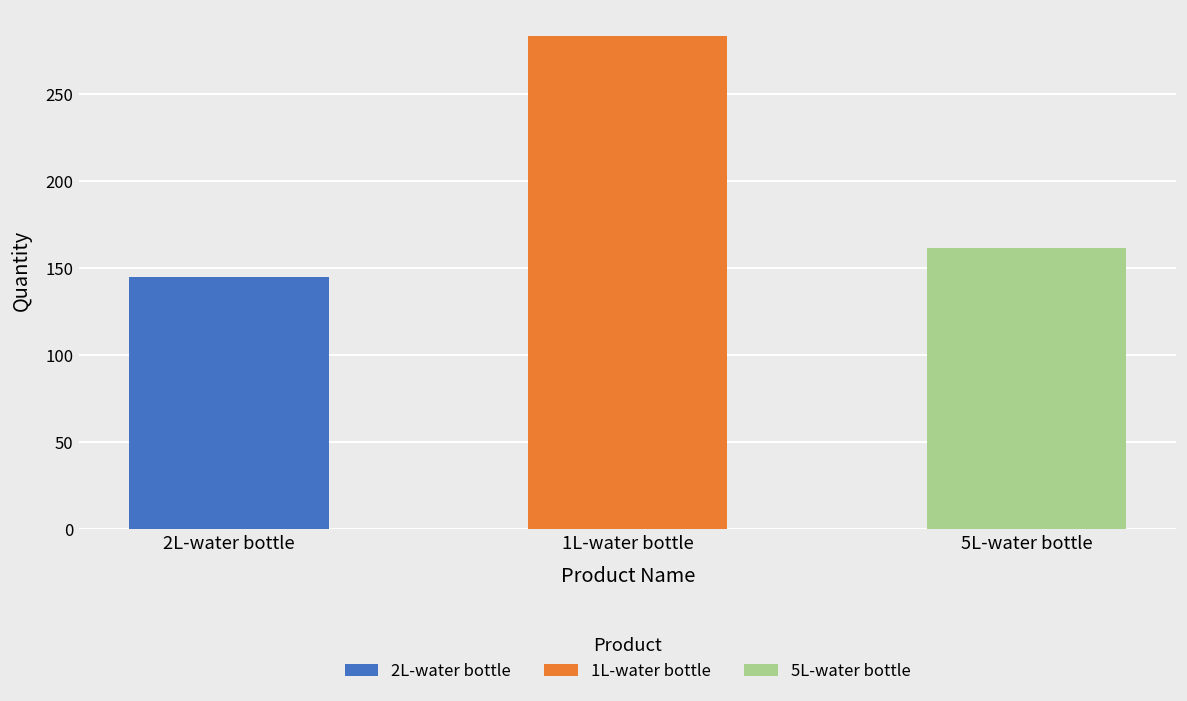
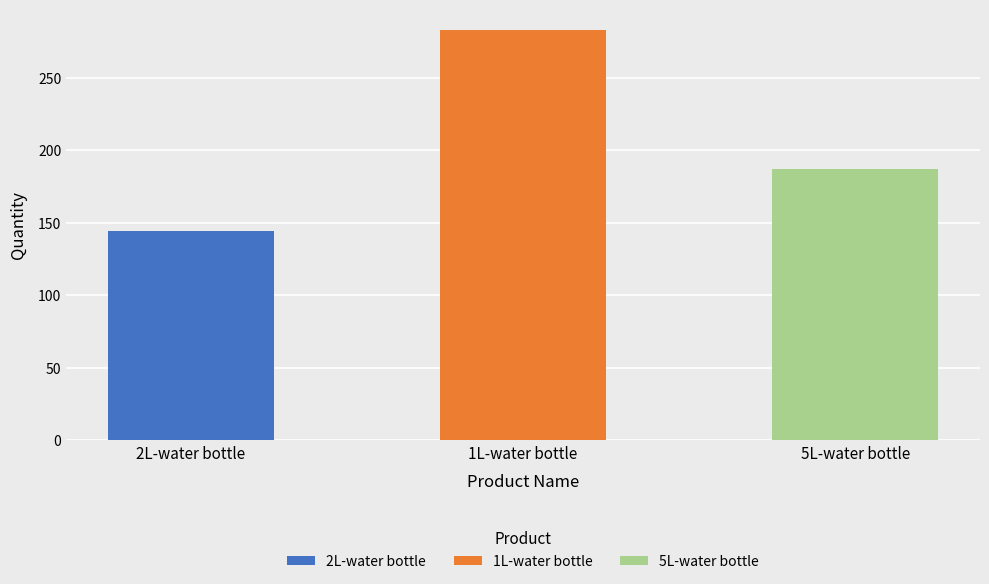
5L-water bottle: 162 -> 187
